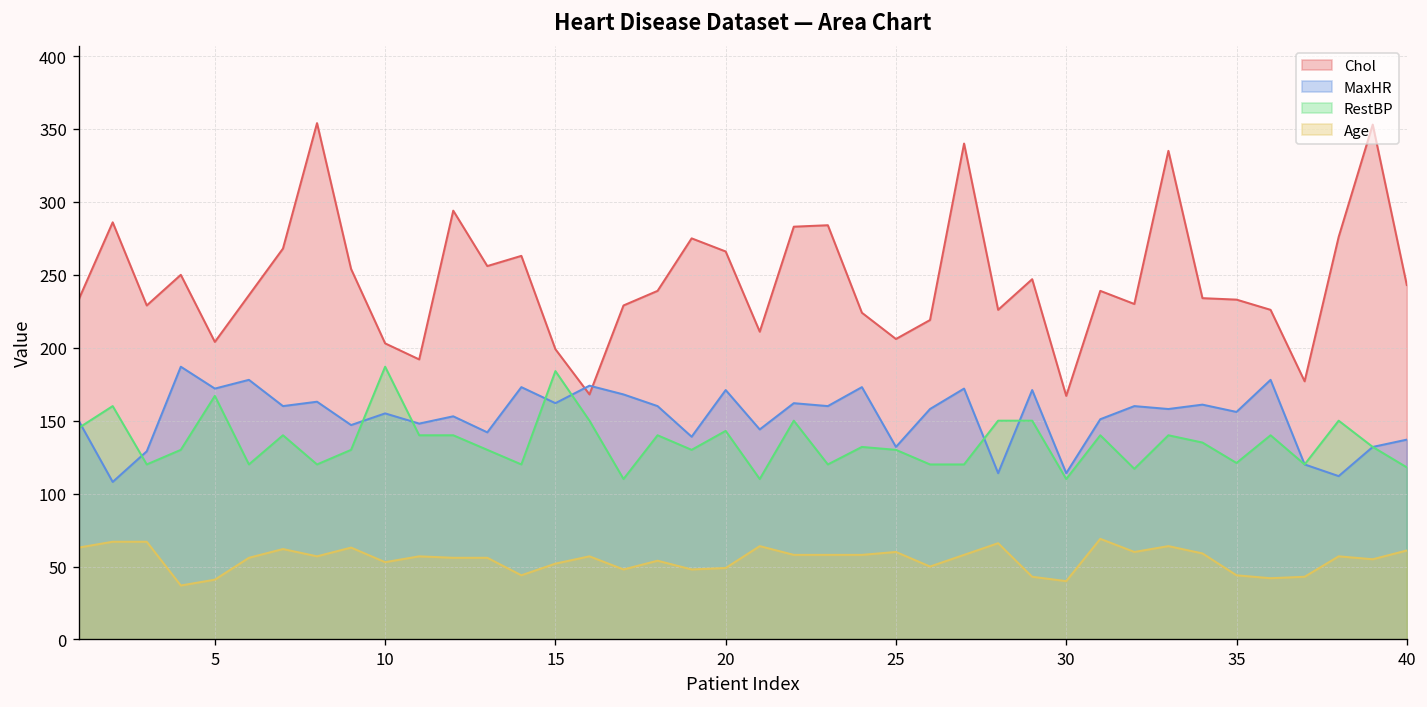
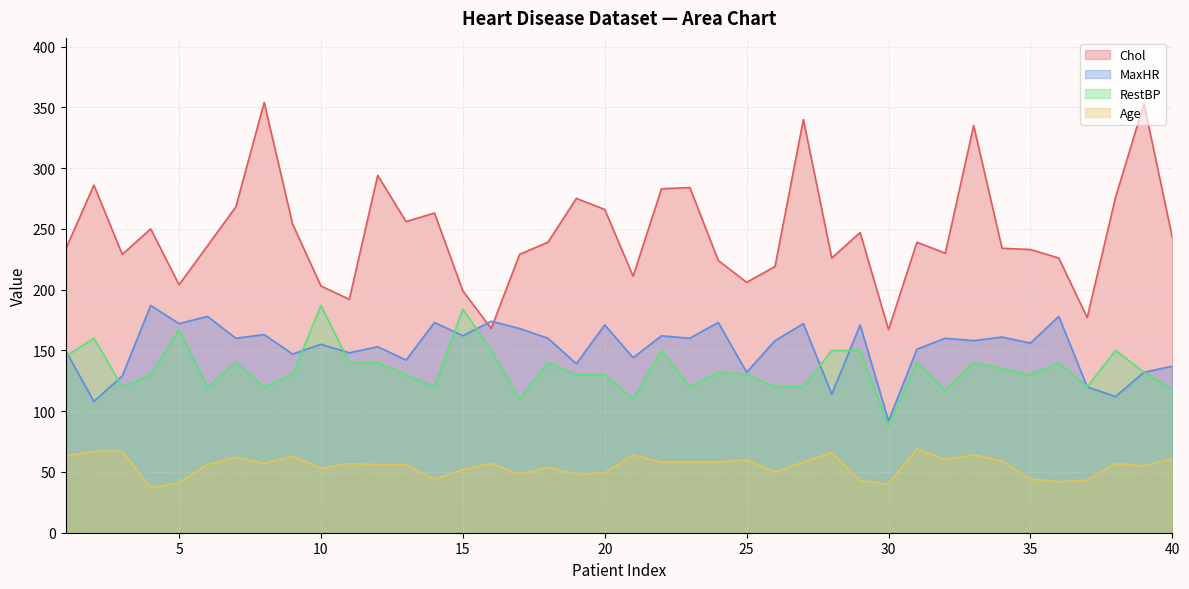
RestBP, 20: 143 -> 130
MaxHR, 30: 114 -> 92
RestBP, 30: 110 -> 88
RestBP, 35: 121 -> 130
